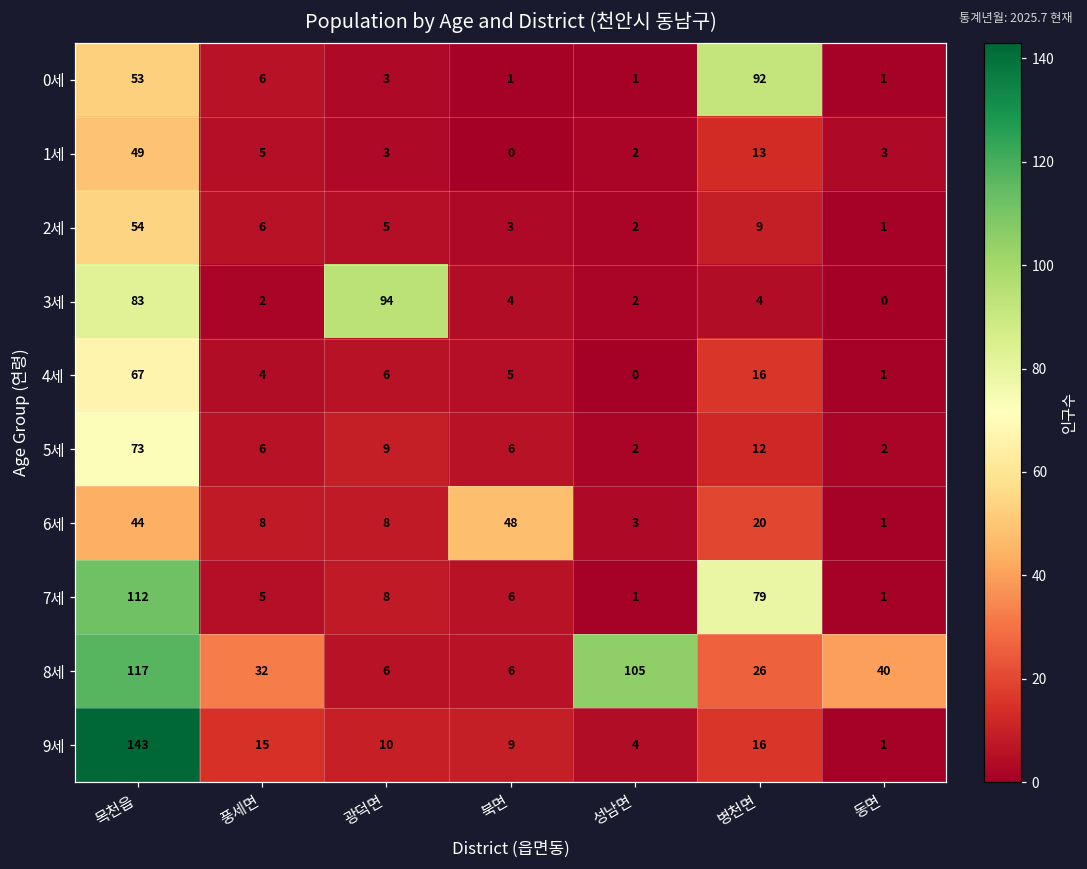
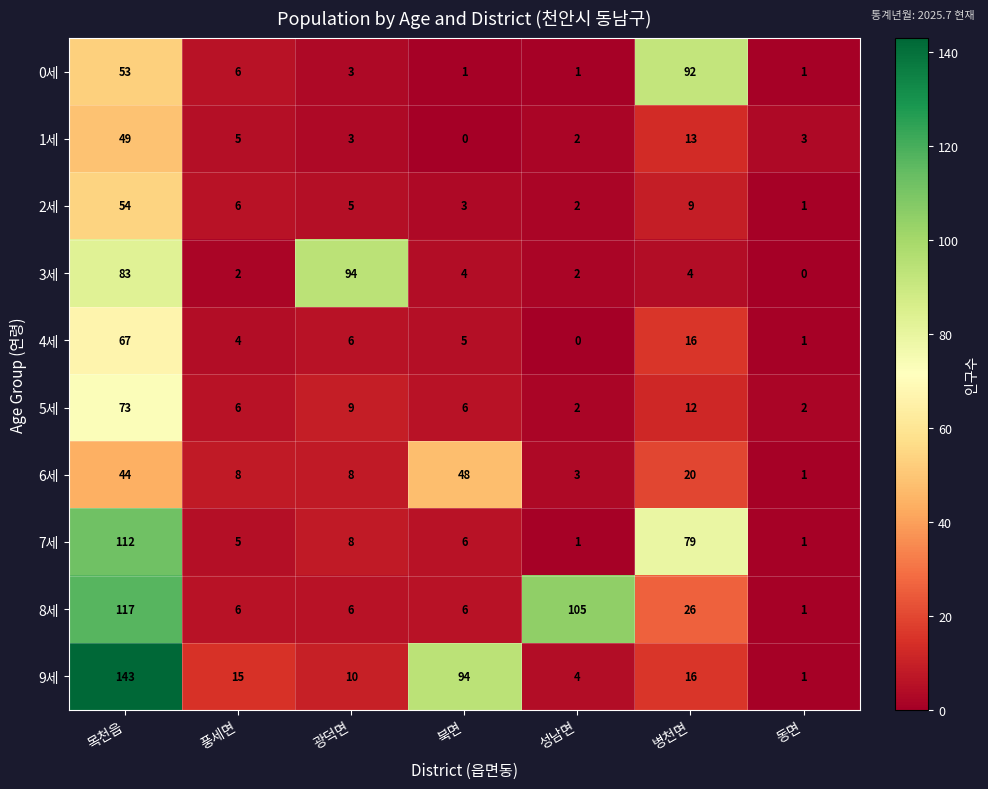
8세, 풍세면: 32 -> 6
8세, 동면: 40 -> 1
9세, 북면: 9 -> 94
